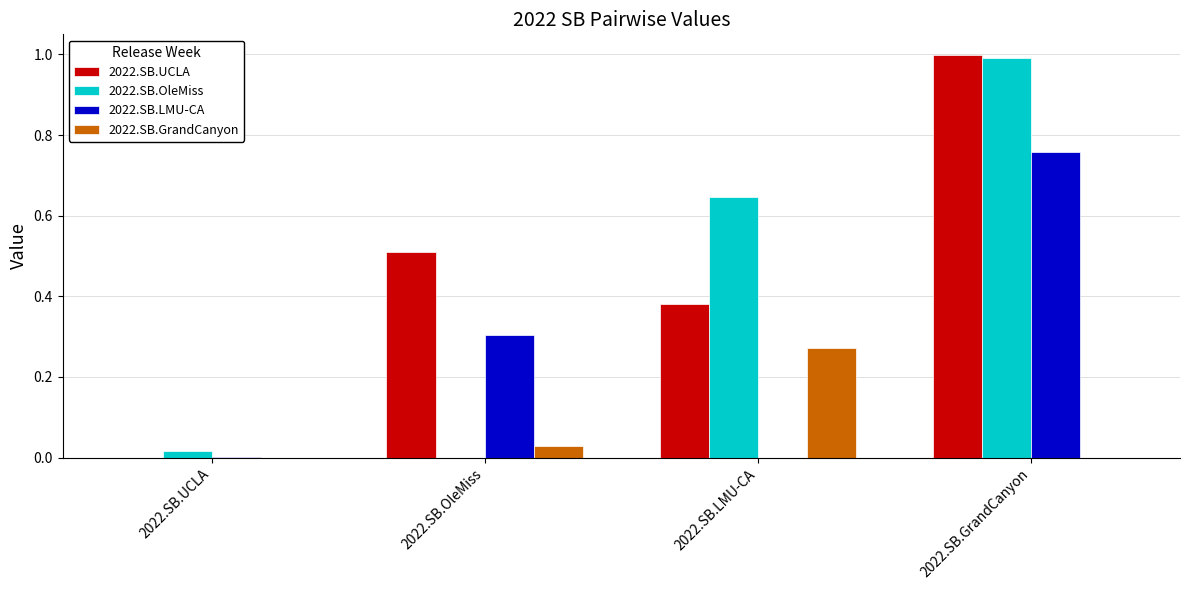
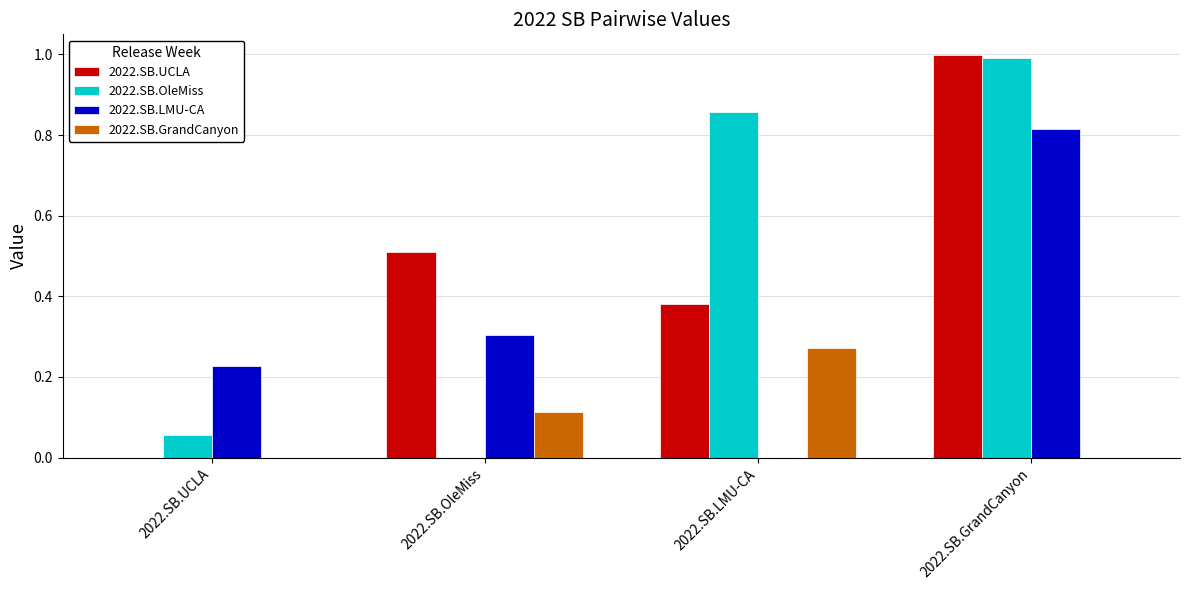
2022.SB.OleMiss, 2022.SB.UCLA: 0.02 -> 0.06
2022.SB.LMU-CA, 2022.SB.UCLA: 0.00 -> 0.23
2022.SB.GrandCanyon, 2022.SB.OleMiss: 0.03 -> 0.11
2022.SB.OleMiss, 2022.SB.LMU-CA: 0.65 -> 0.86
2022.SB.LMU-CA, 2022.SB.GrandCanyon: 0.76 -> 0.81
